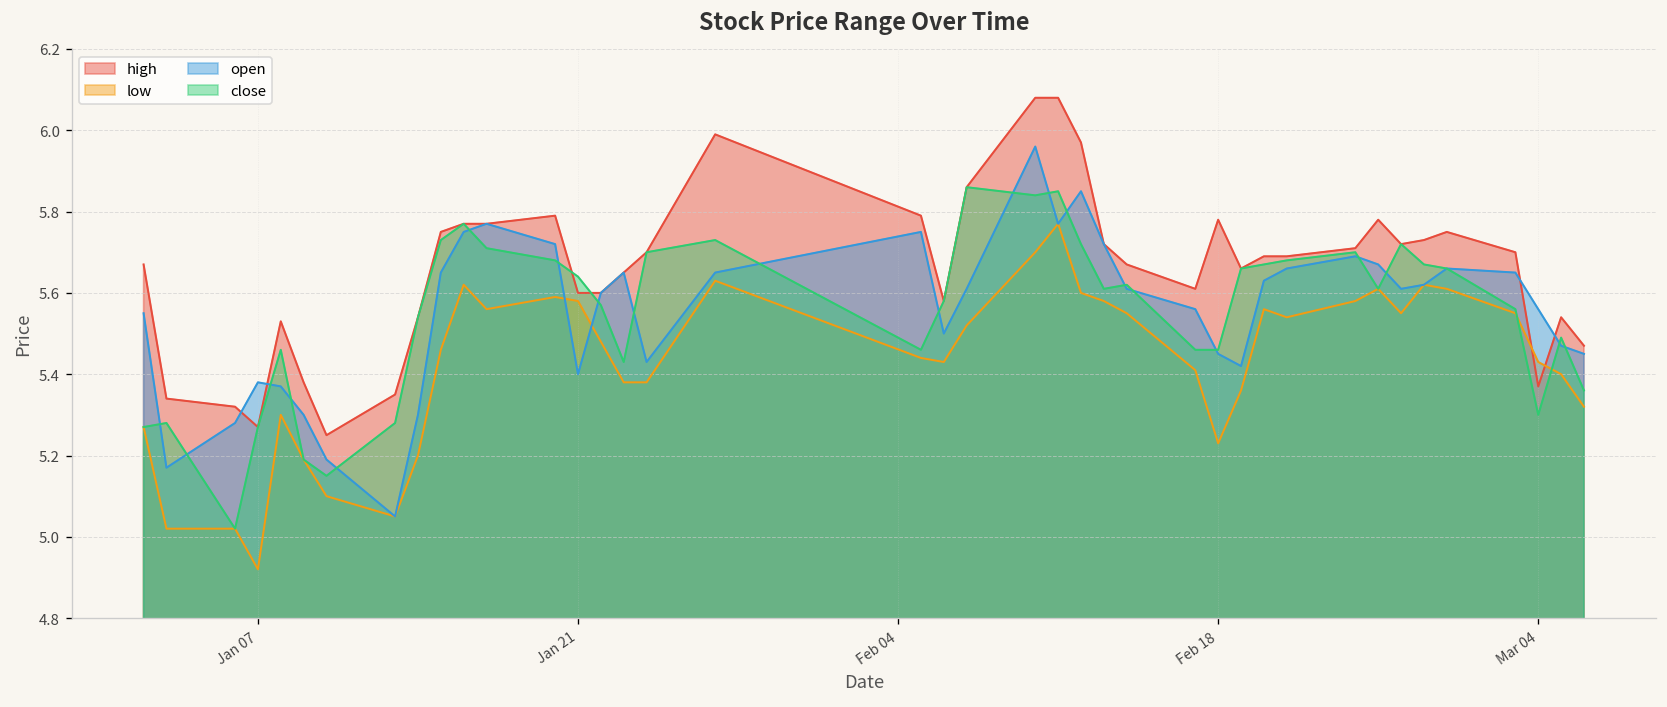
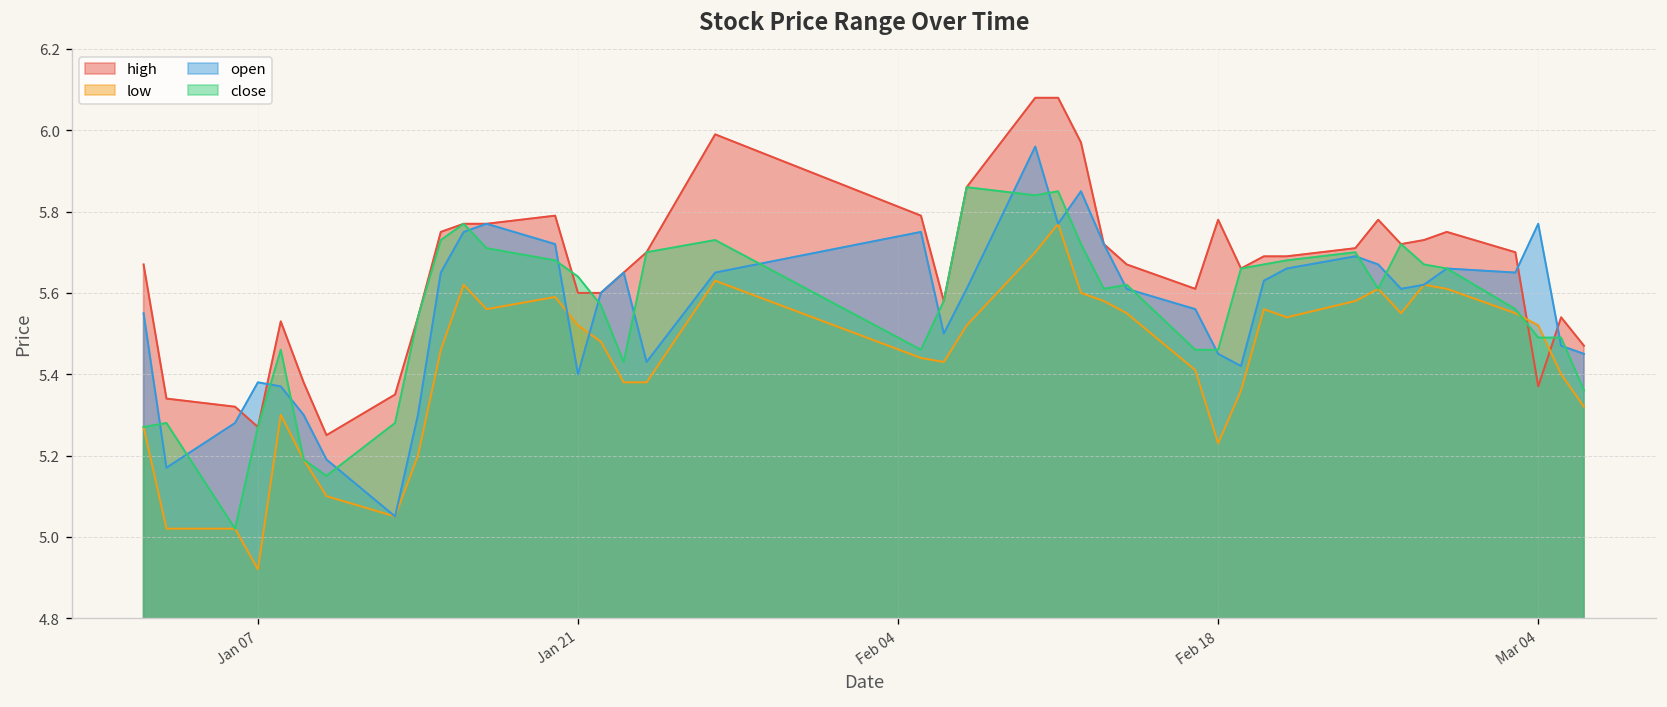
low, Jan 21: 5.58 -> 5.52
low, Mar 04: 5.43 -> 5.52
open, Mar 04: 5.56 -> 5.77
close, Mar 04: 5.30 -> 5.49
